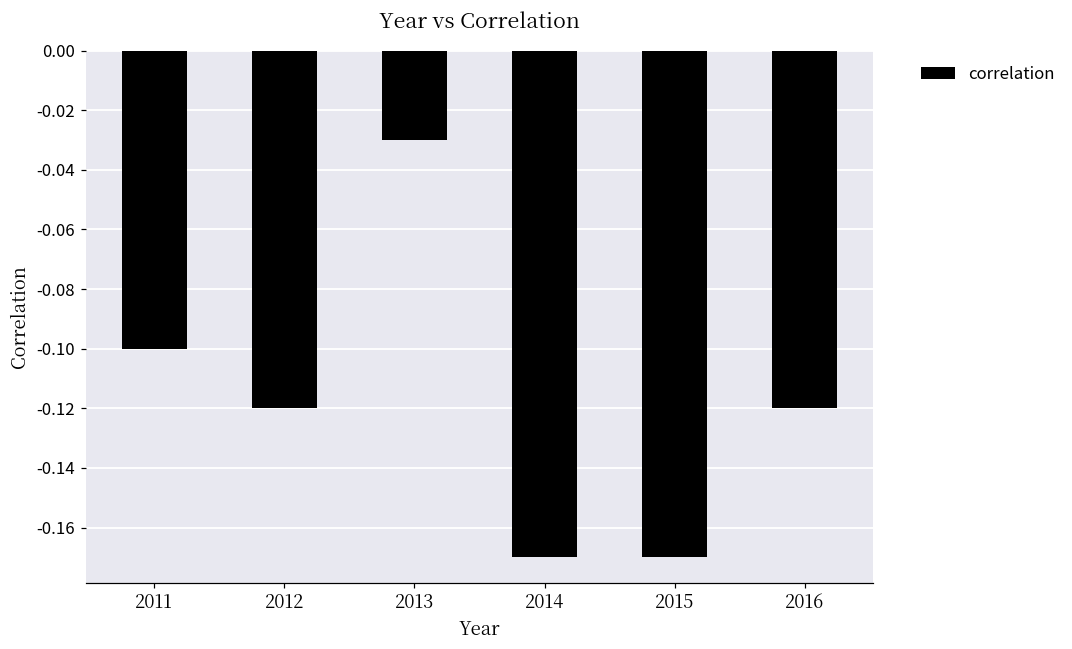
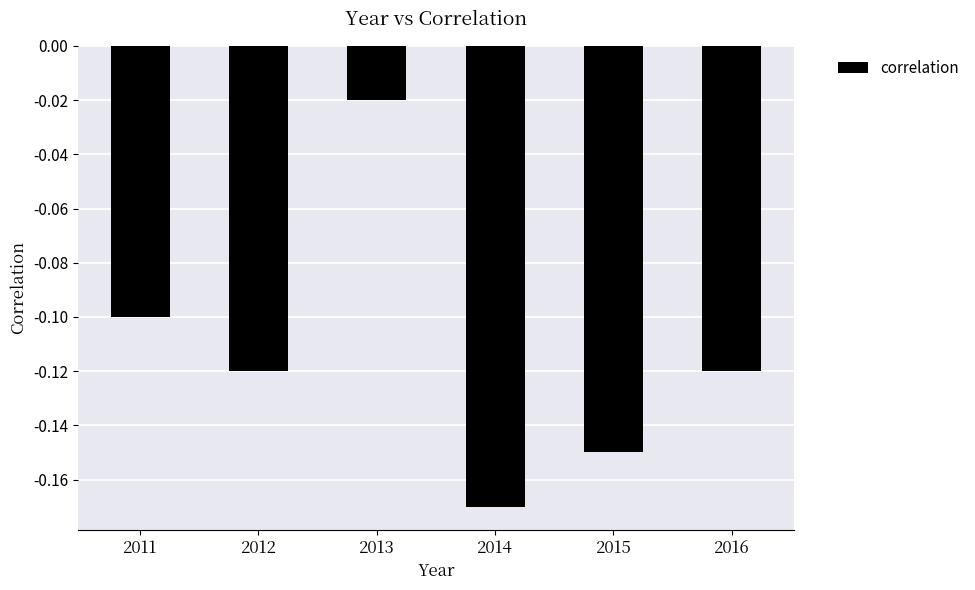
2013: -0.03 -> -0.02
2015: -0.17 -> -0.15
